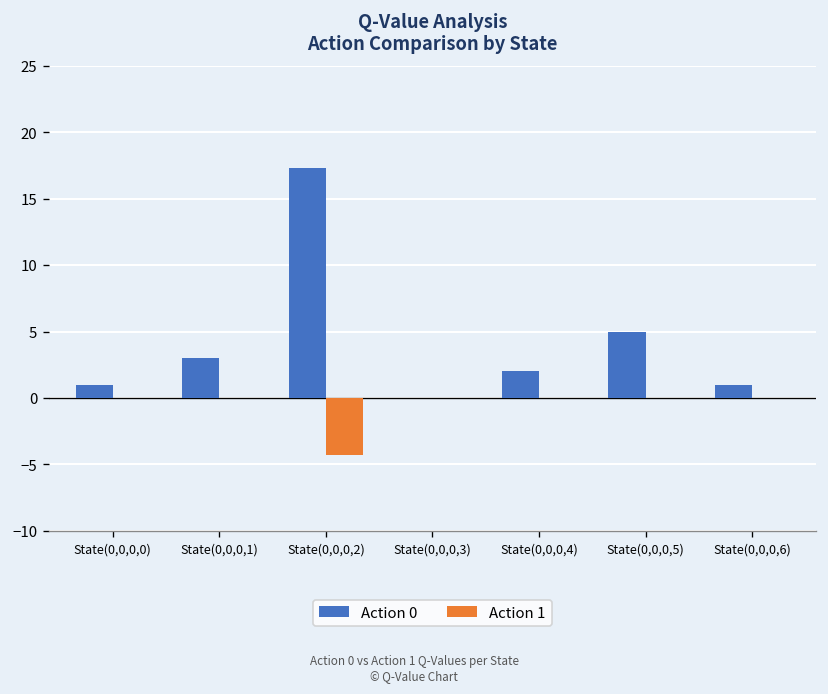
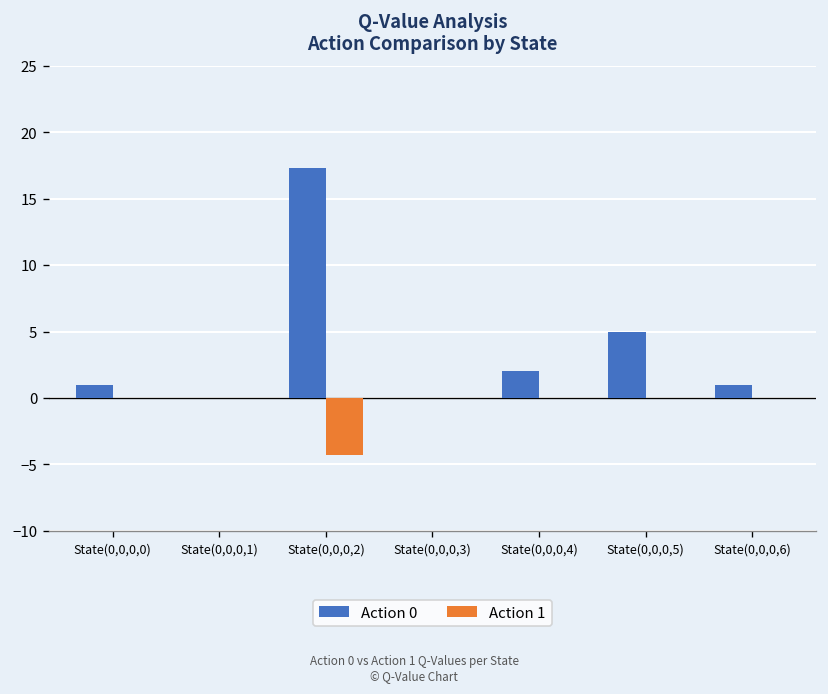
Action 0, State(0,0,0,1): 3 -> 0
